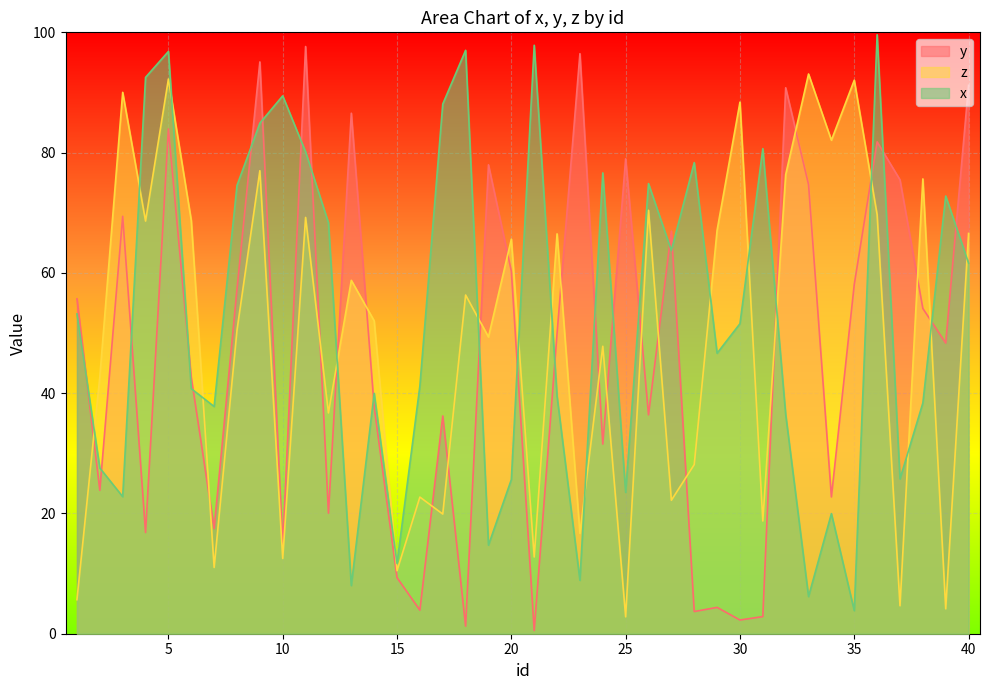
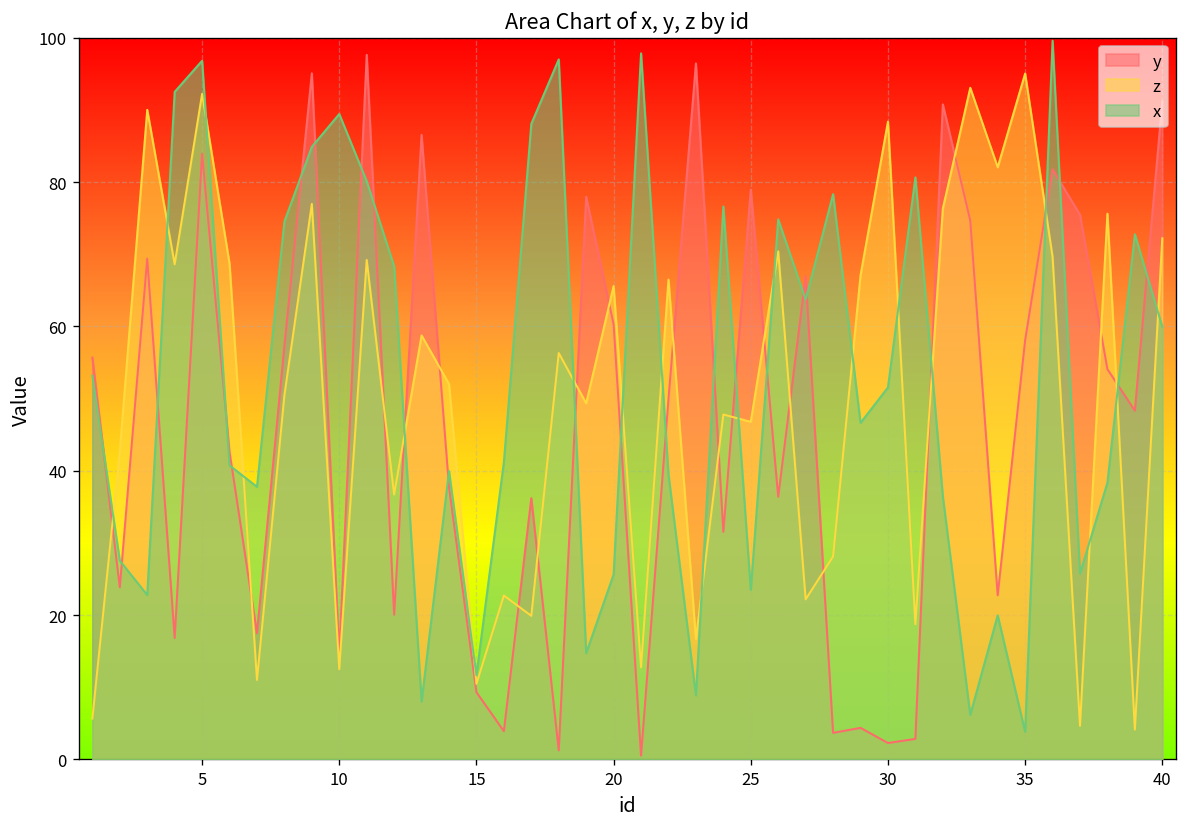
z, 25: 3 -> 47
z, 35: 92 -> 95
z, 40: 67 -> 72
x, 40: 62 -> 60
